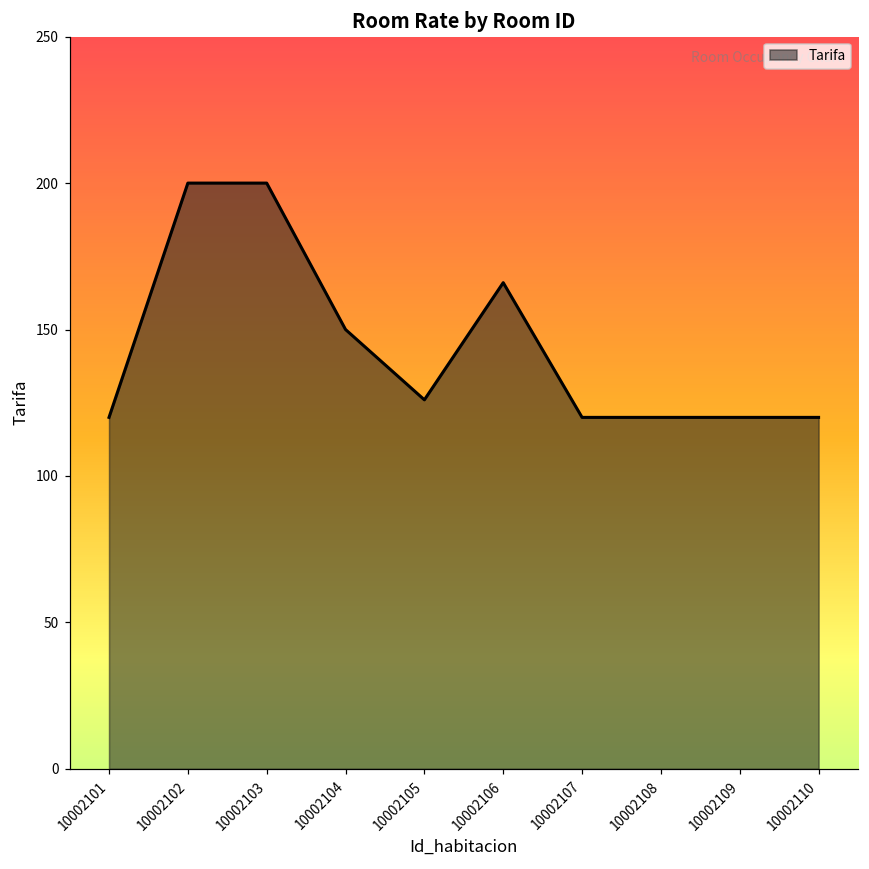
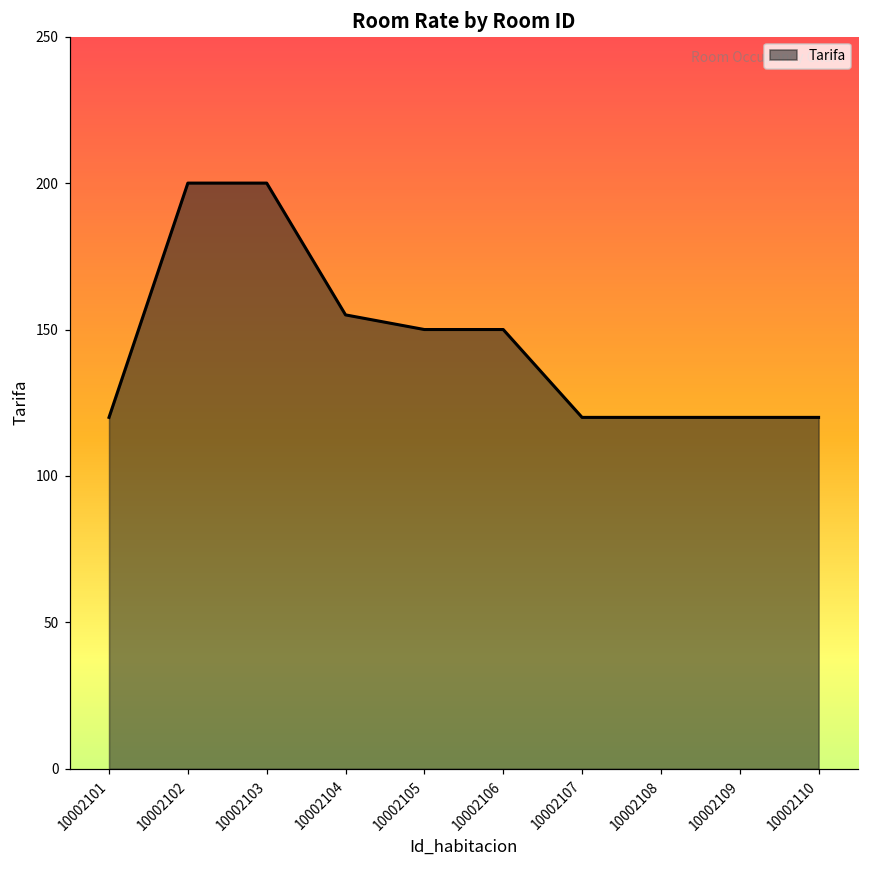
10002104: 150 -> 155
10002105: 126 -> 150
10002106: 166 -> 150
